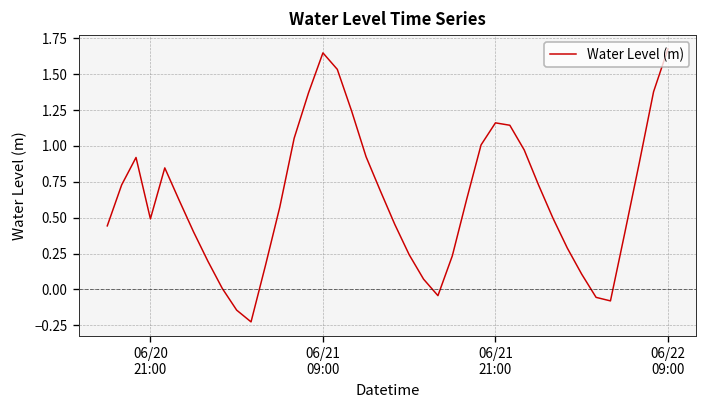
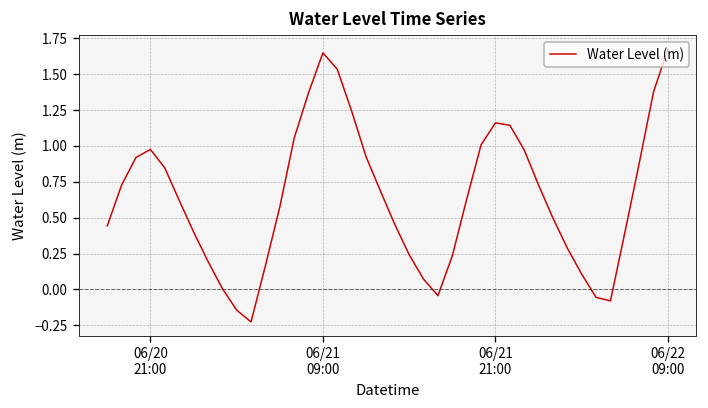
06/20 21:00: 0.49 -> 0.98
